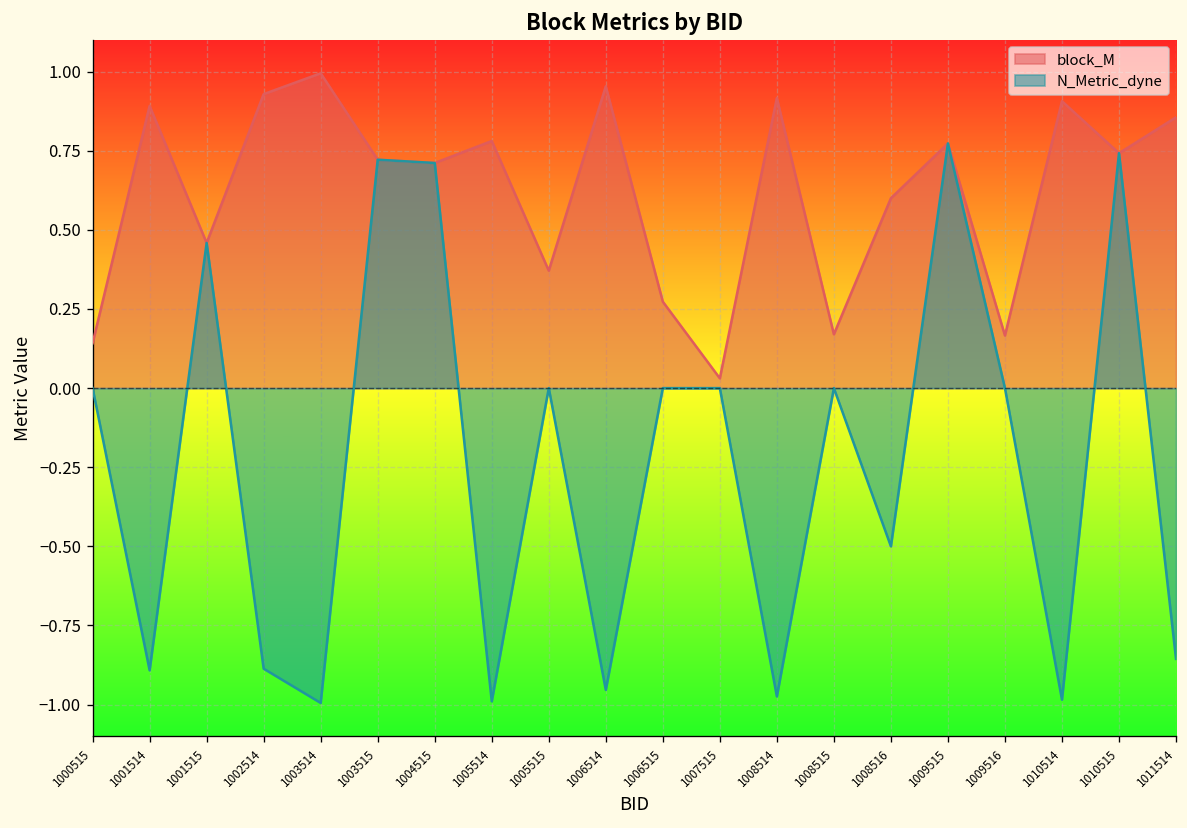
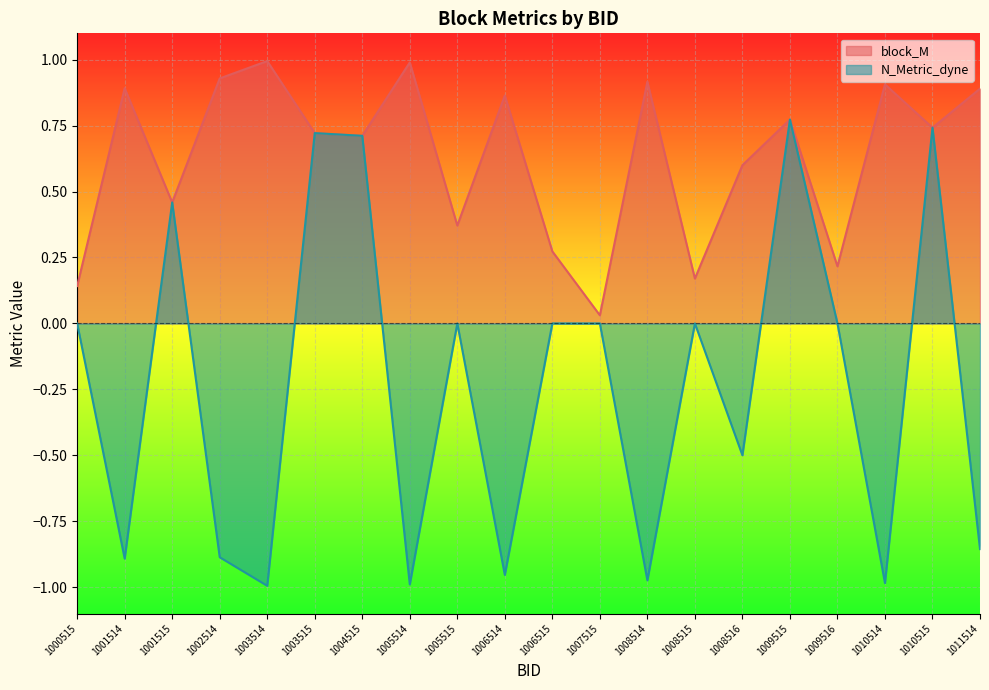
block_M, 1005514: 0.78 -> 0.99
block_M, 1006514: 0.95 -> 0.86
block_M, 1009516: 0.17 -> 0.22
block_M, 1011514: 0.86 -> 0.89
